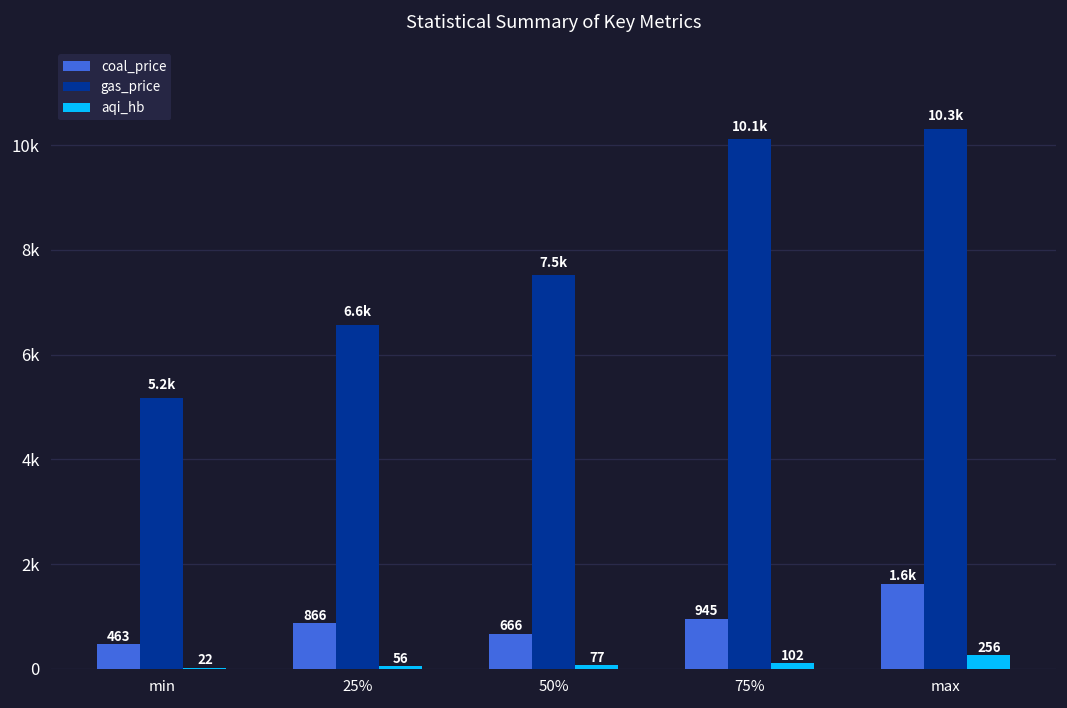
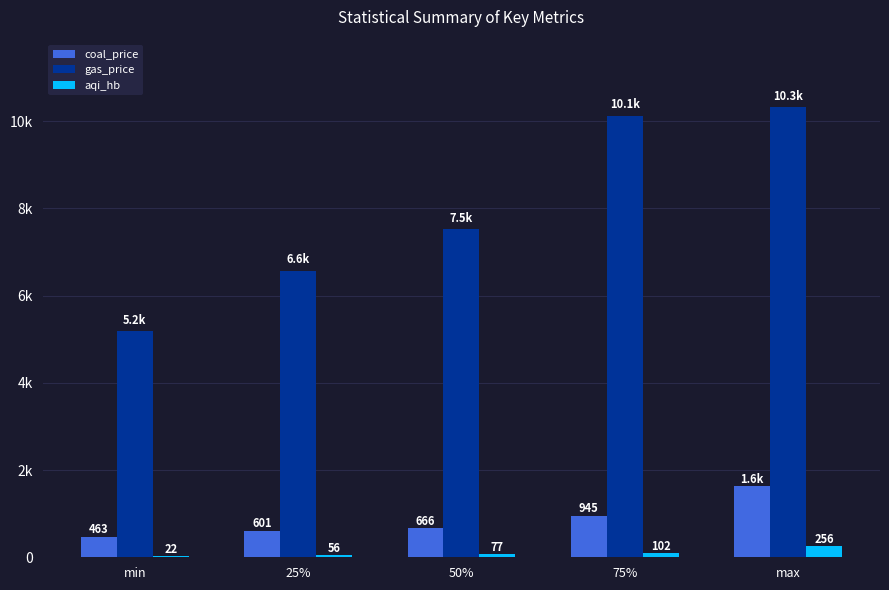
coal_price, 25%: 866 -> 601
